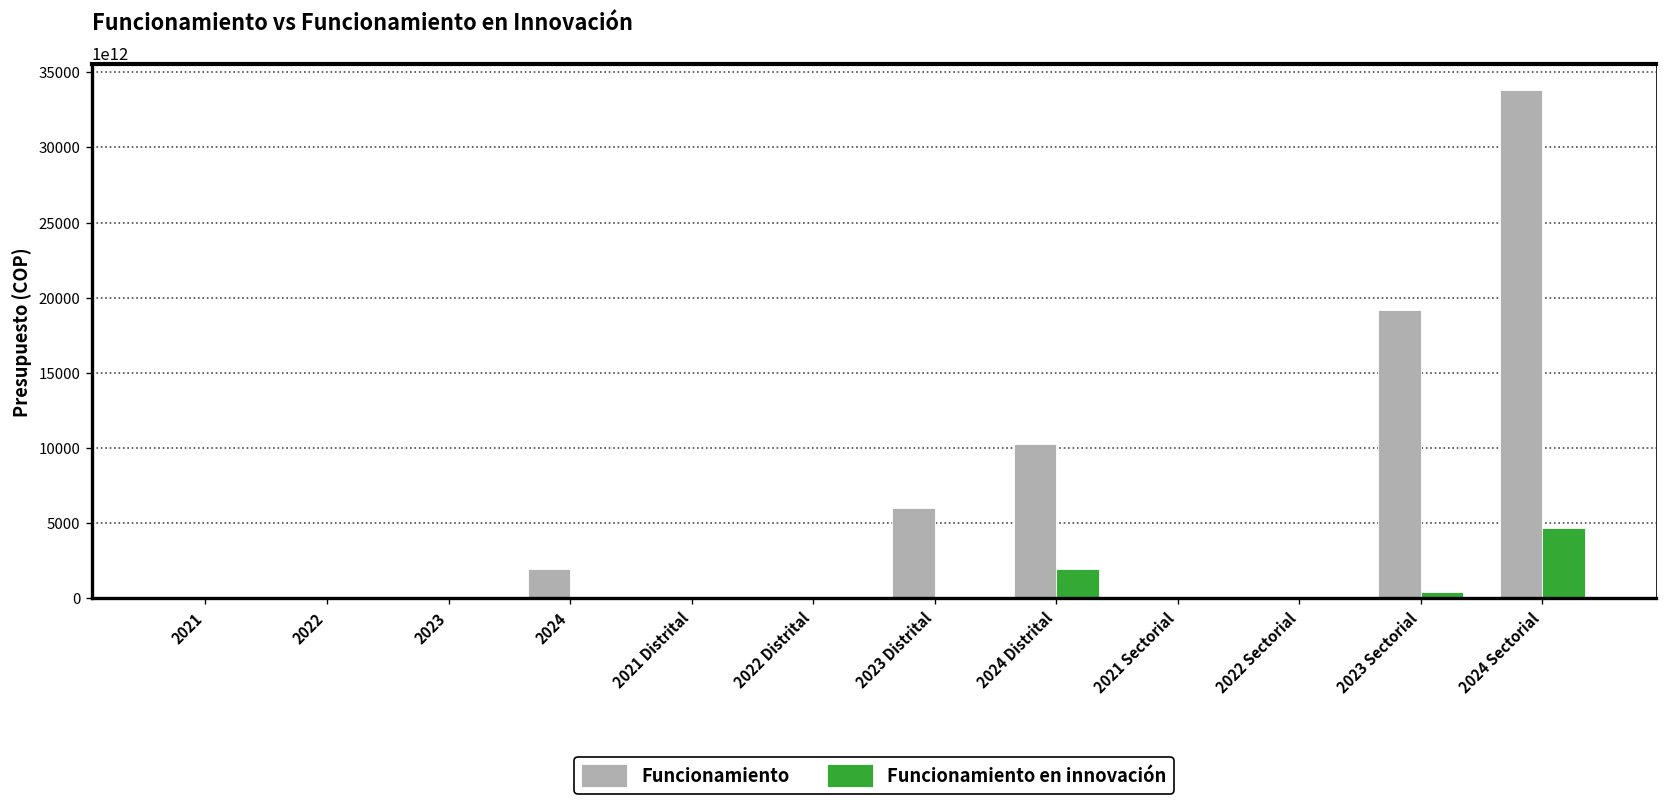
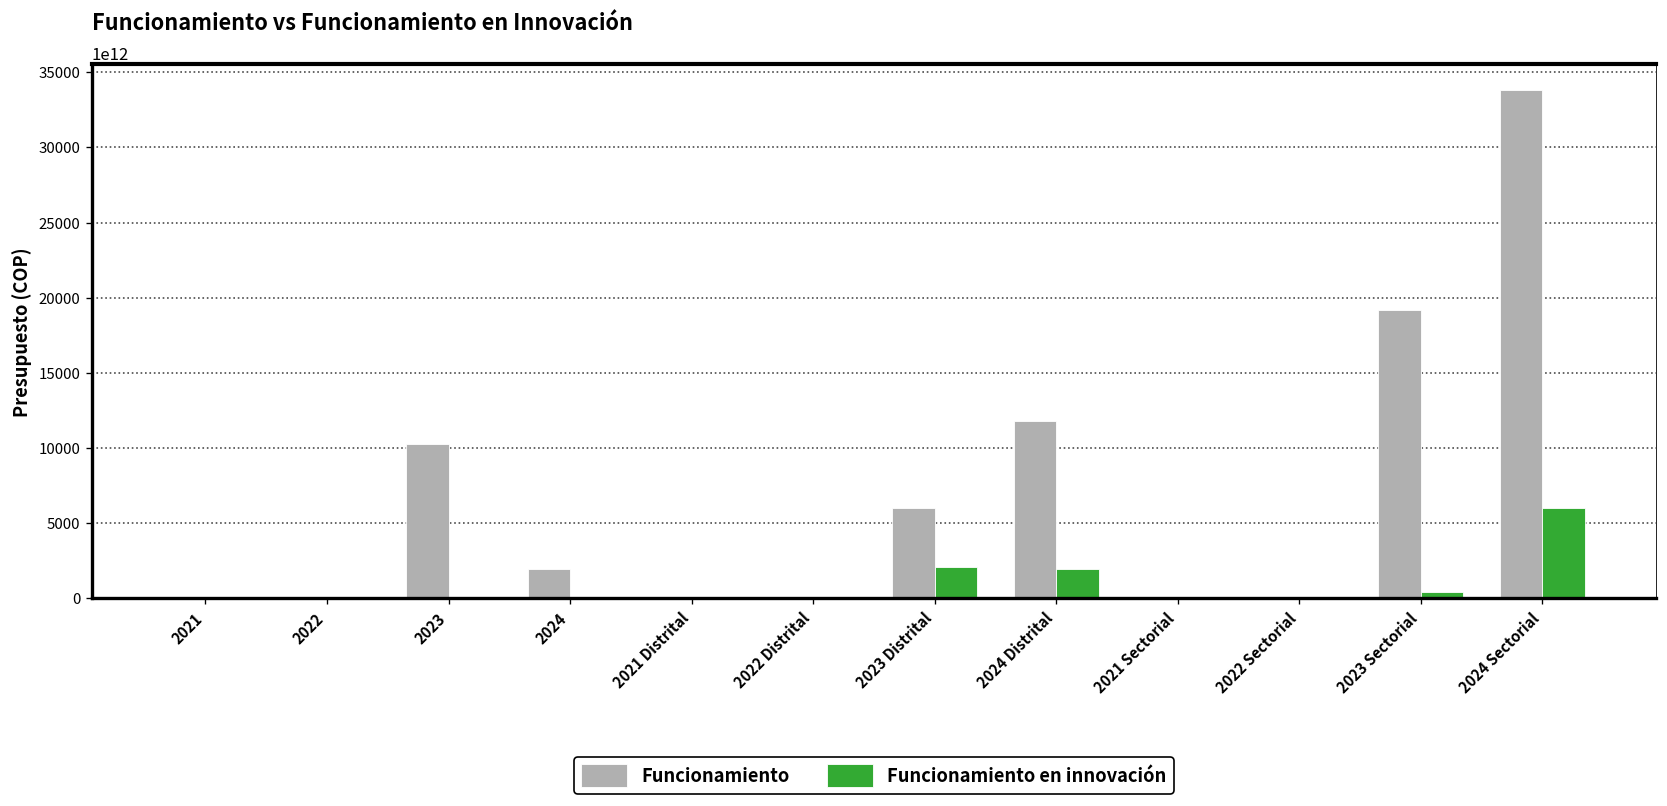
Funcionamiento, 2023: 100000000000000 -> 10200000000000000
Funcionamiento en innovación, 2023 Distrital: 100000000000000 -> 2100000000000000
Funcionamiento, 2024 Distrital: 10300000000000000 -> 11800000000000000
Funcionamiento en innovación, 2024 Sectorial: 4700000000000000 -> 6000000000000000
